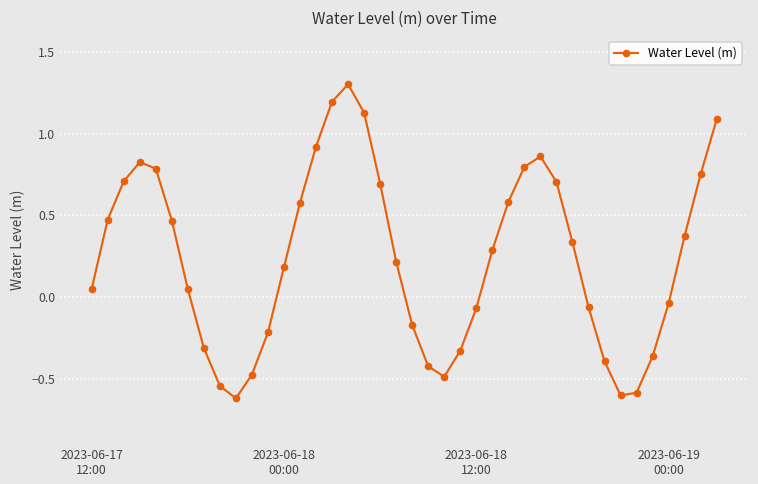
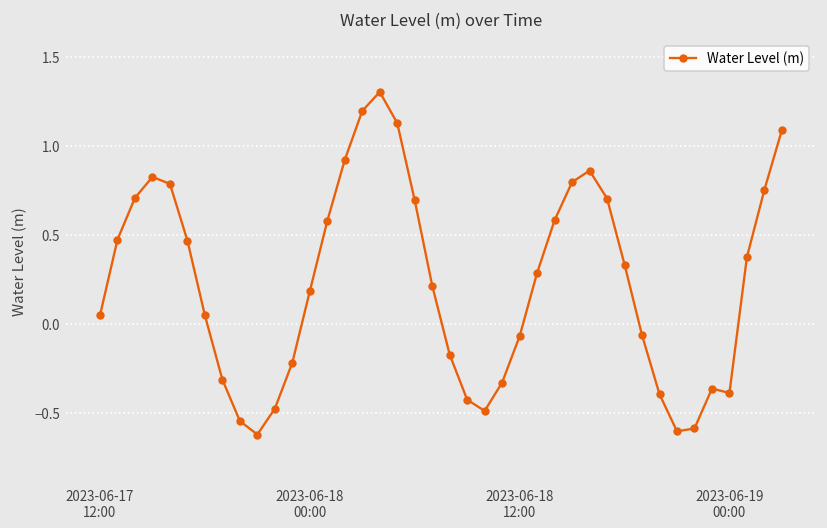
2023-06-19 00:00: -0.04 -> -0.39
